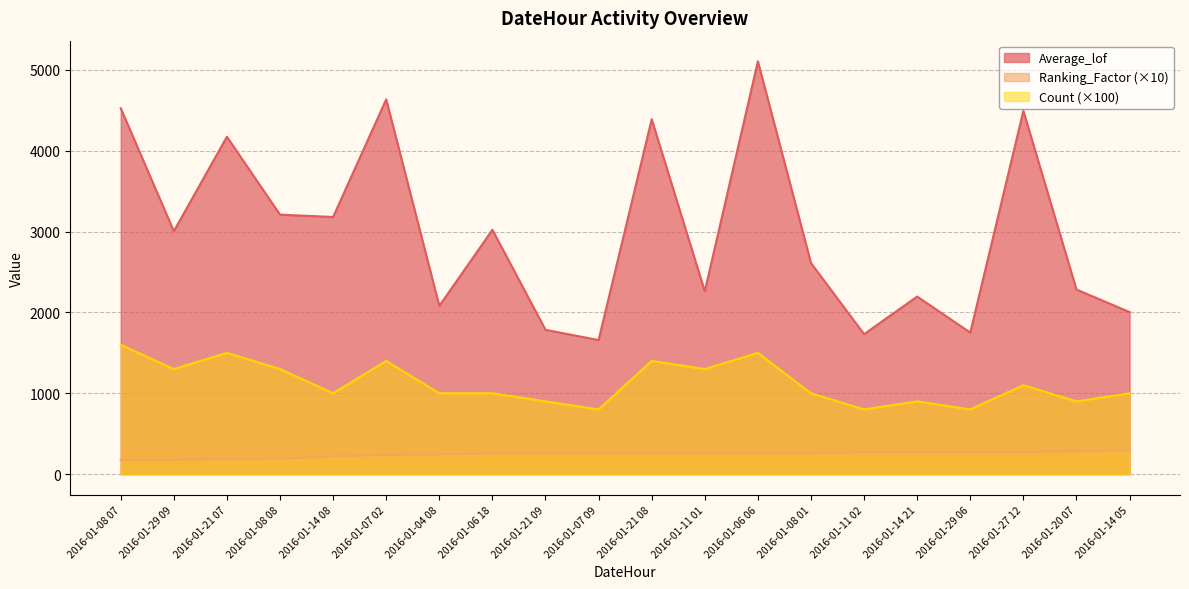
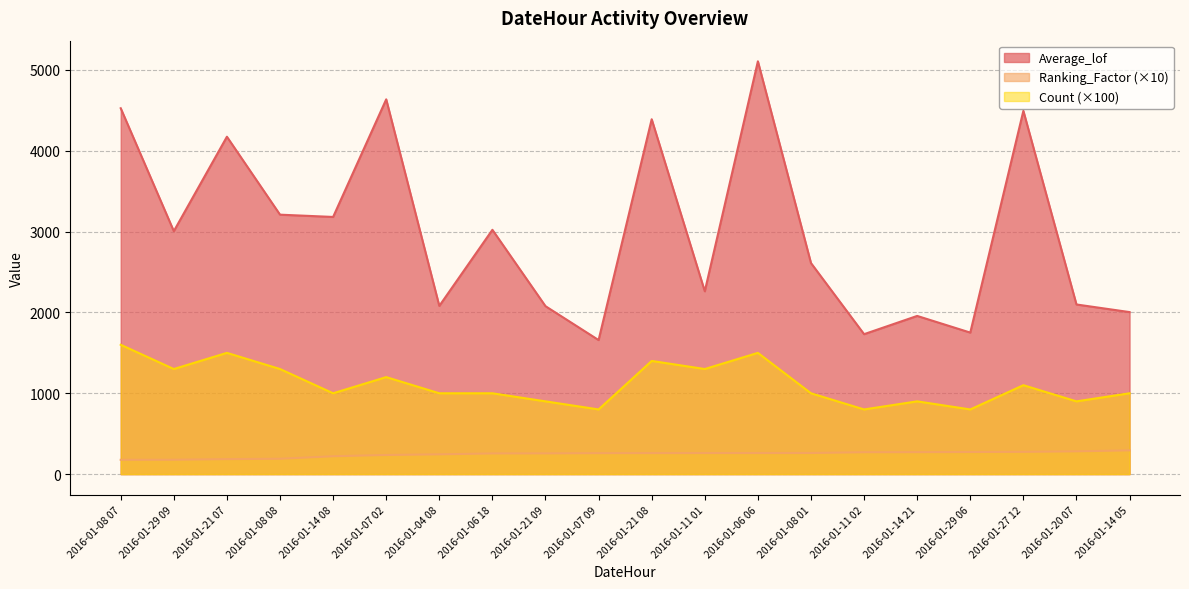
Count (×100), 2016-01-07 02: 1400 -> 1200
Average_lof, 2016-01-21 09: 1800 -> 2100
Average_lof, 2016-01-14 21: 2200 -> 2000
Average_lof, 2016-01-20 07: 2300 -> 2100
